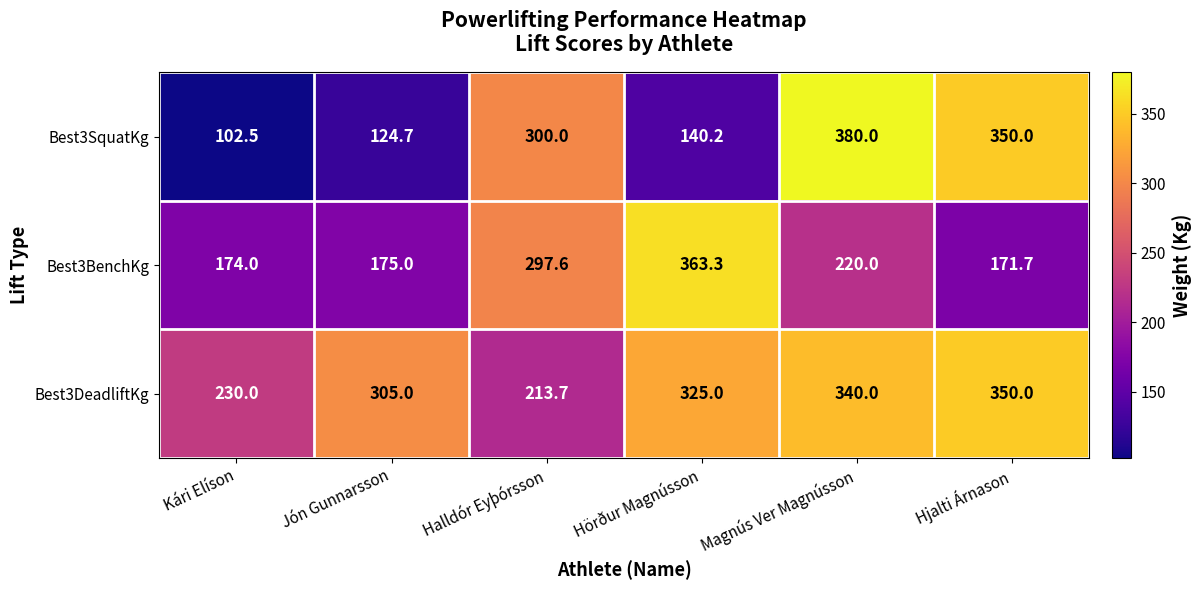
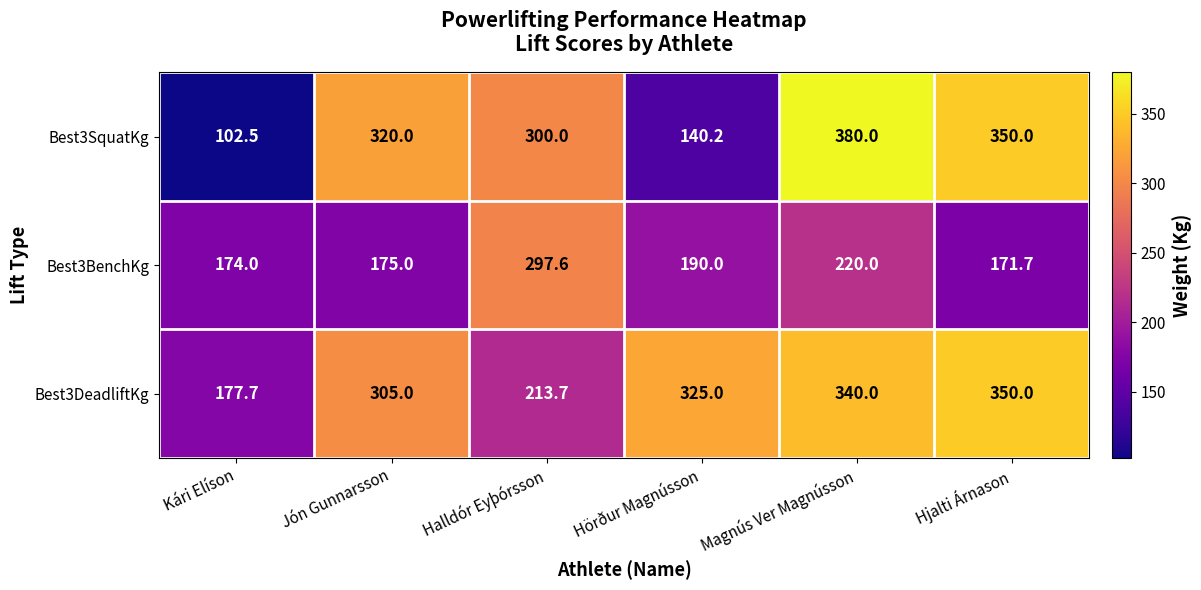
Best3SquatKg, Jón Gunnarsson: 124.7 -> 320.0
Best3BenchKg, Hörður Magnússon: 363.3 -> 190.0
Best3DeadliftKg, Kári Elíson: 230.0 -> 177.7
